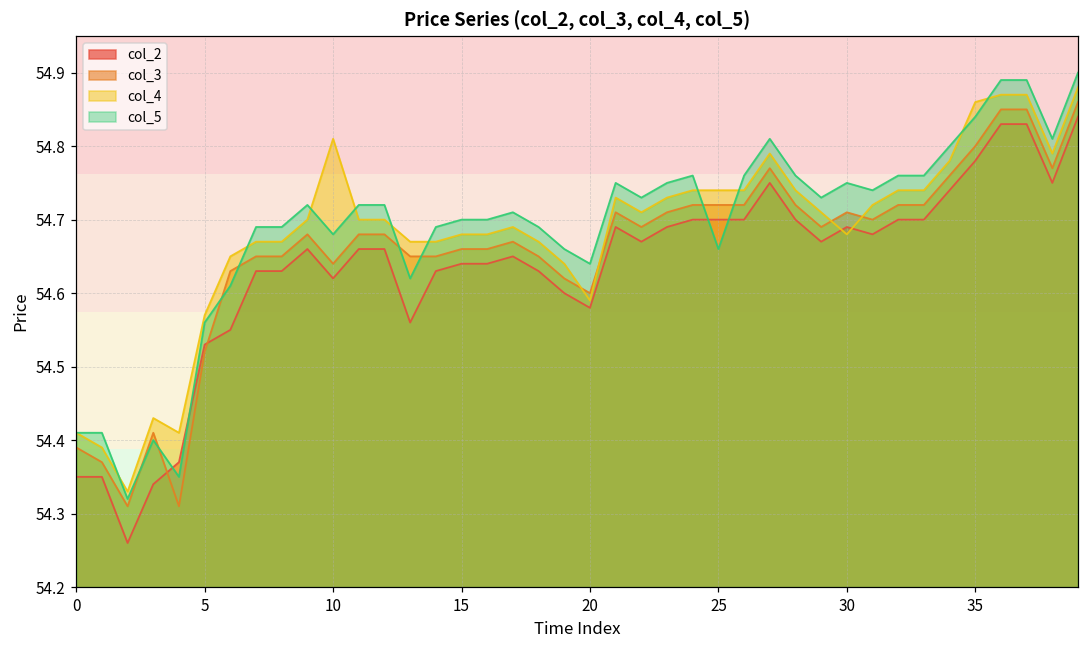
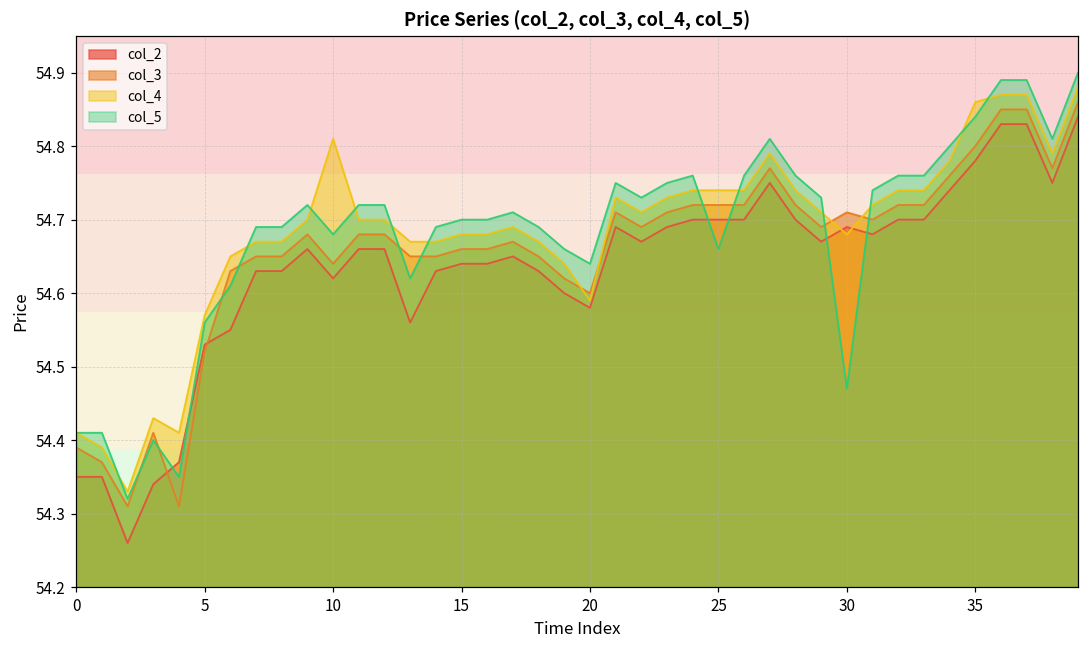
col_5, 30: 54.75 -> 54.47
